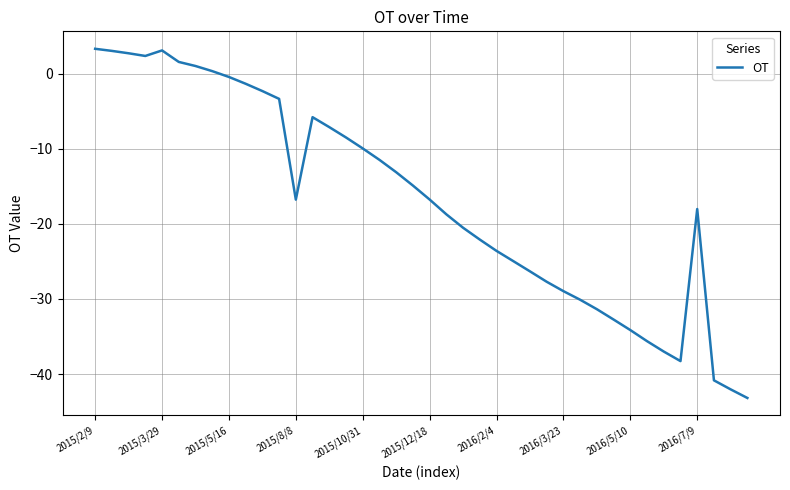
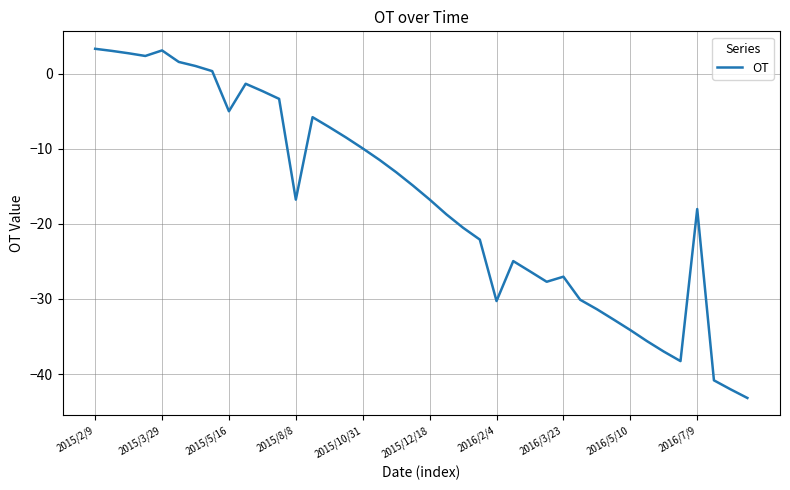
2015/5/16: 0 -> -5
2016/2/4: -24 -> -30
2016/3/23: -29 -> -27
